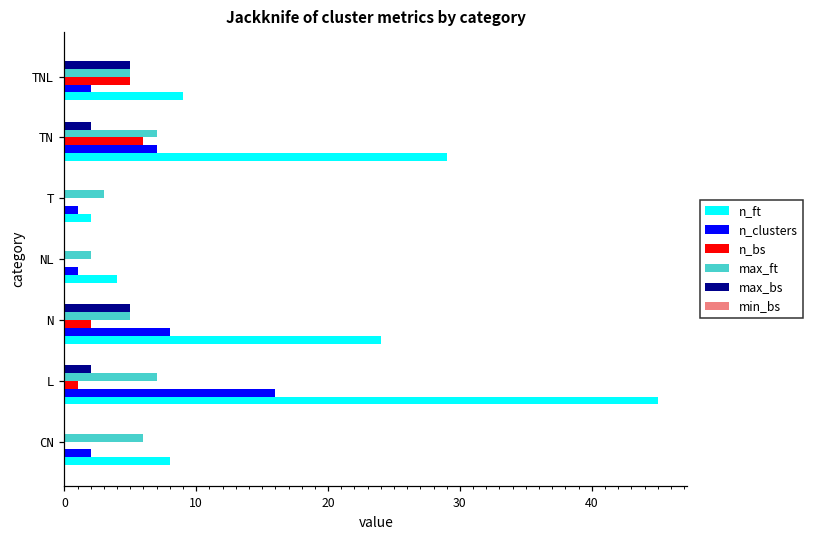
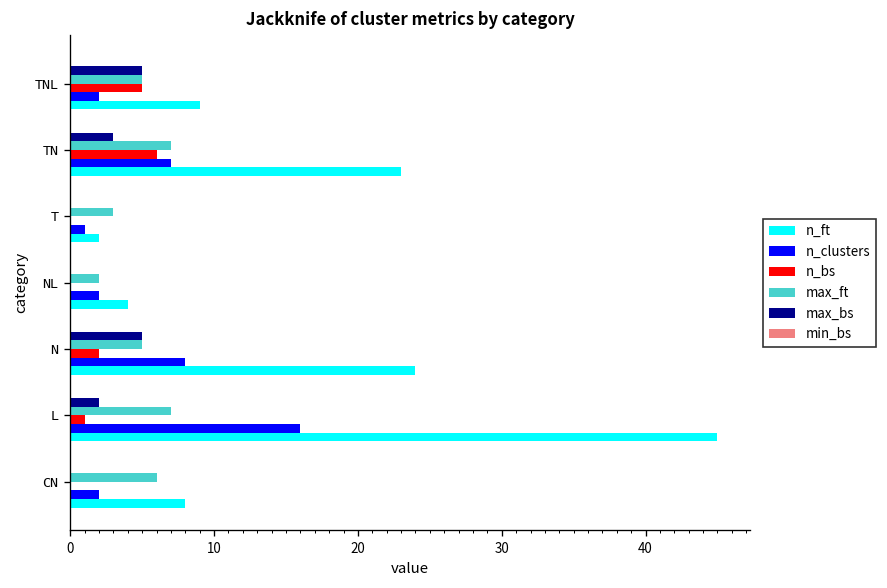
max_bs, TN: 2 -> 3
n_ft, TN: 29 -> 23
n_clusters, NL: 1 -> 2
